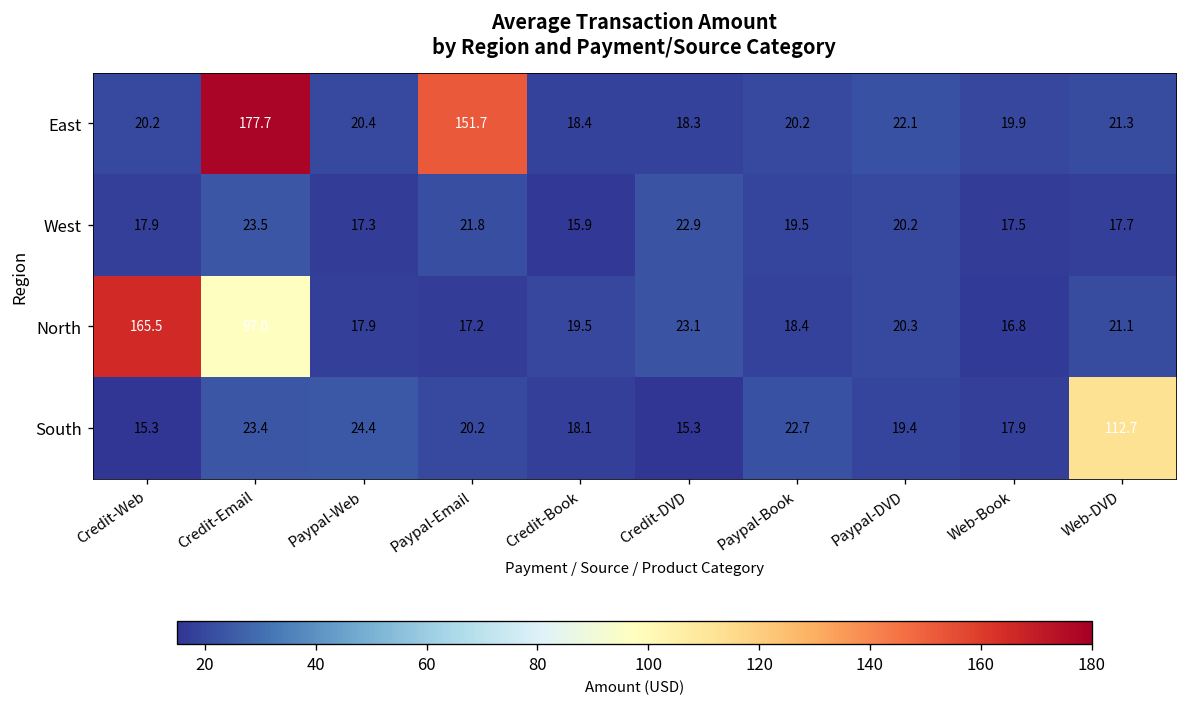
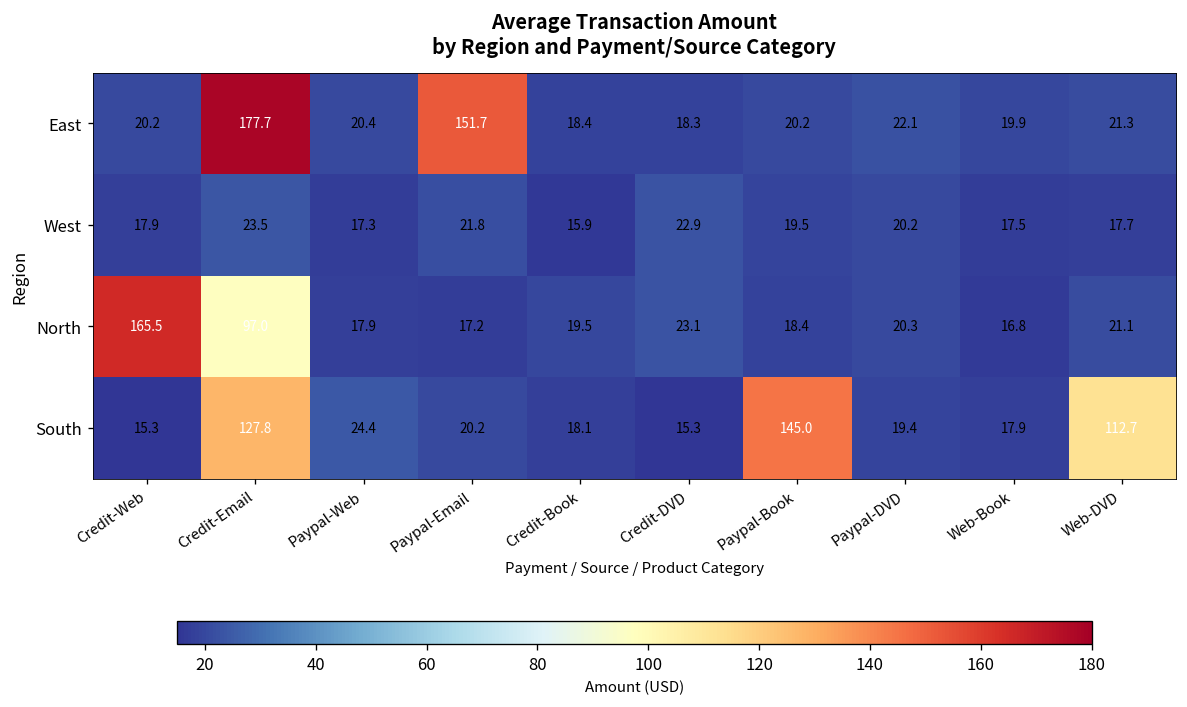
South, Credit-Email: 23.4 -> 127.8
South, Paypal-Book: 22.7 -> 145.0
